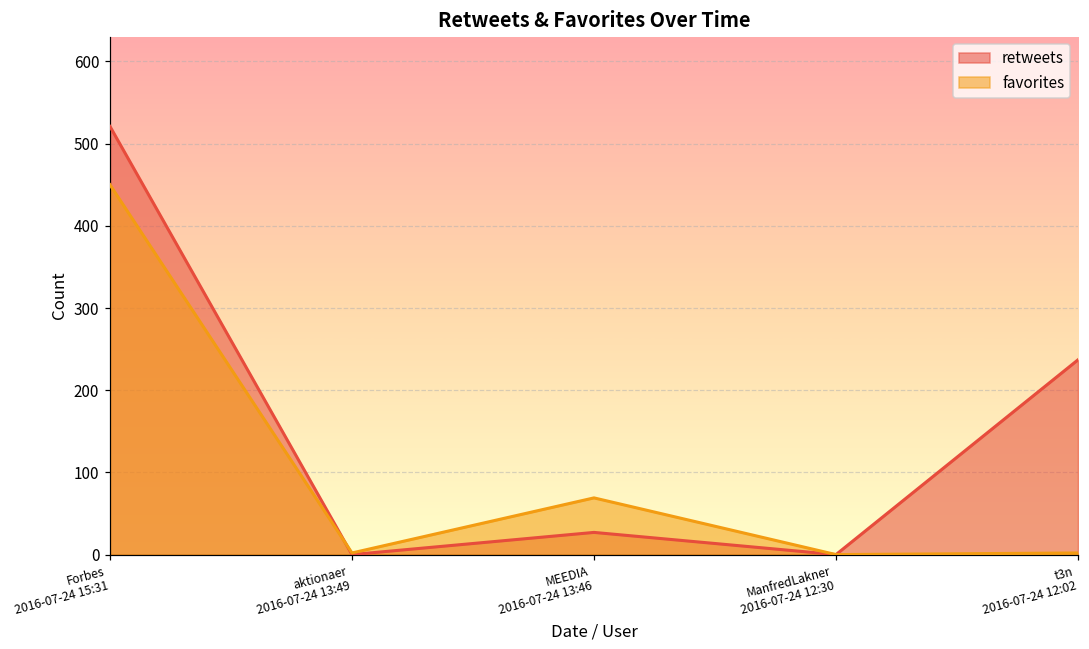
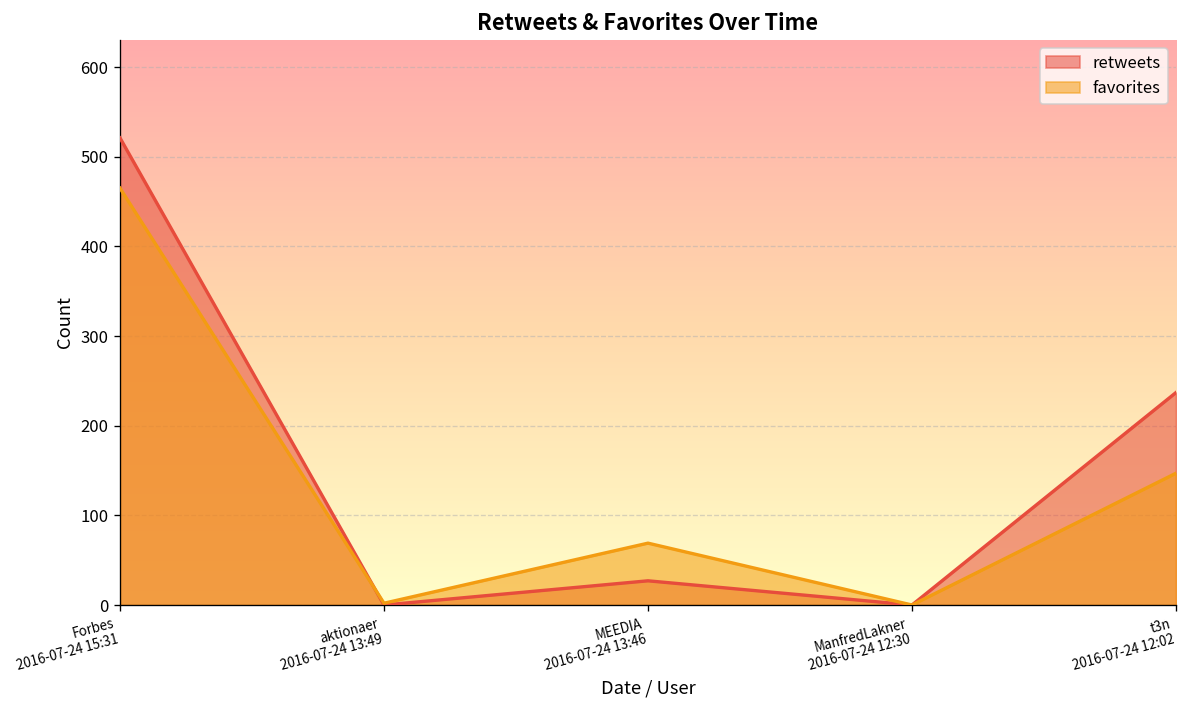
favorites, Forbes 2016-07-24 15:31: 450 -> 470
favorites, t3n 2016-07-24 12:02: 0 -> 150
